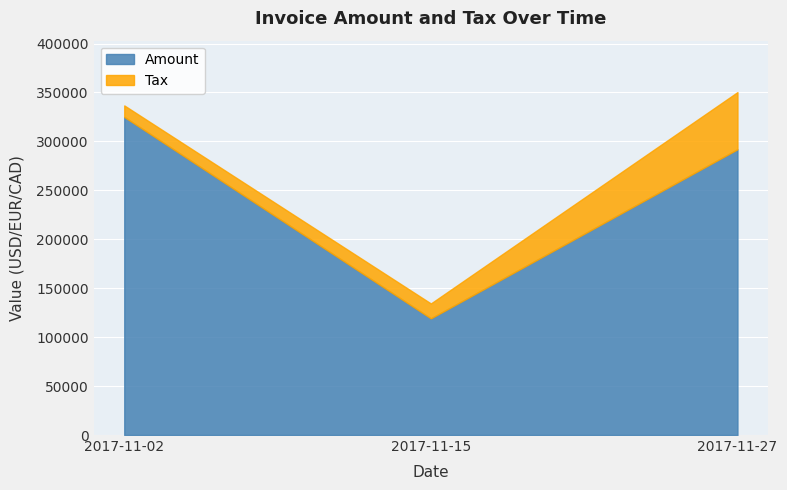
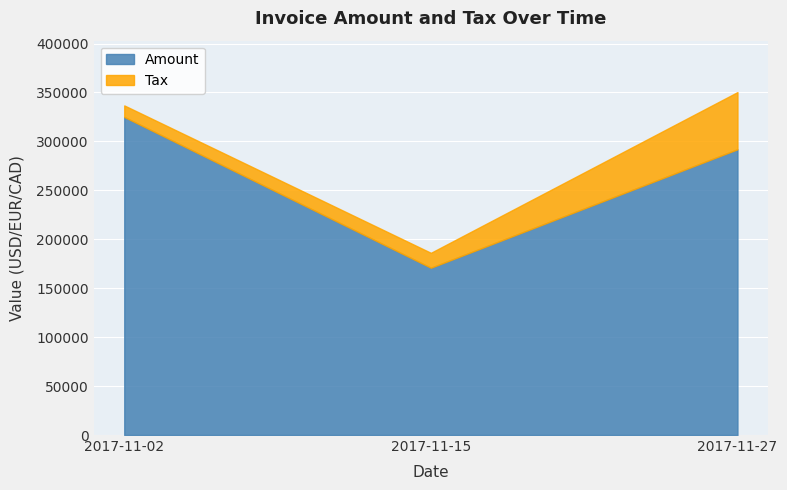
Amount, 2017-11-15: 120000 -> 170000
